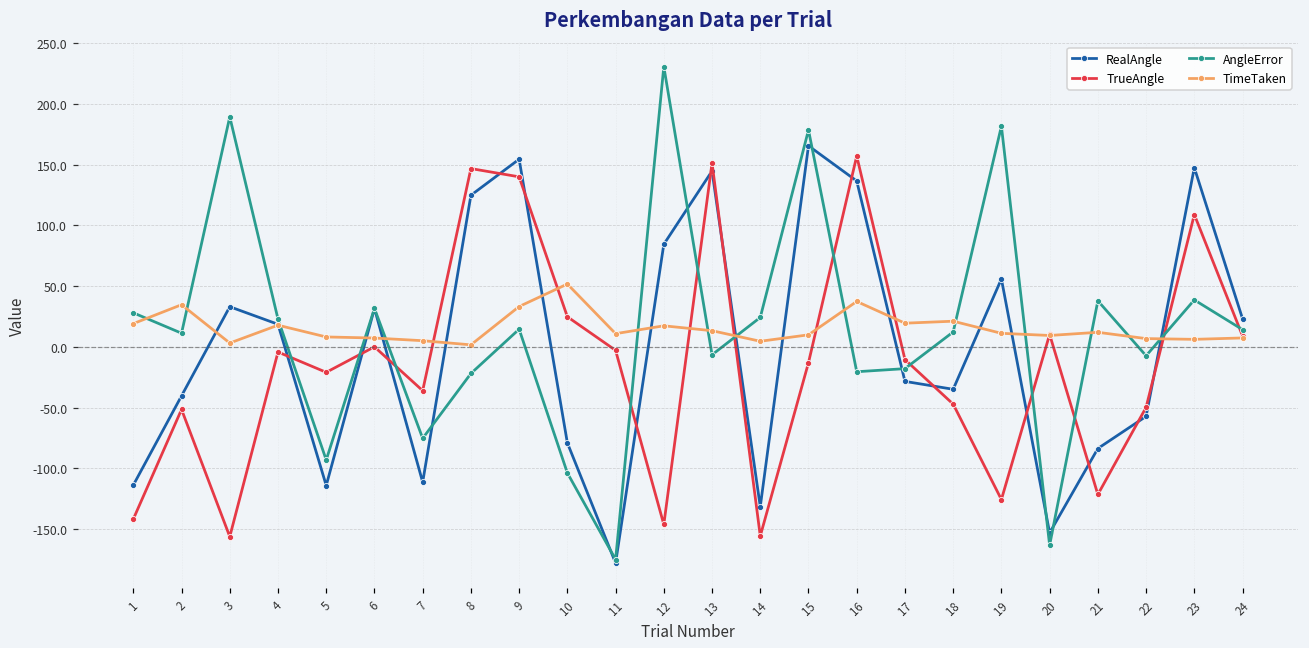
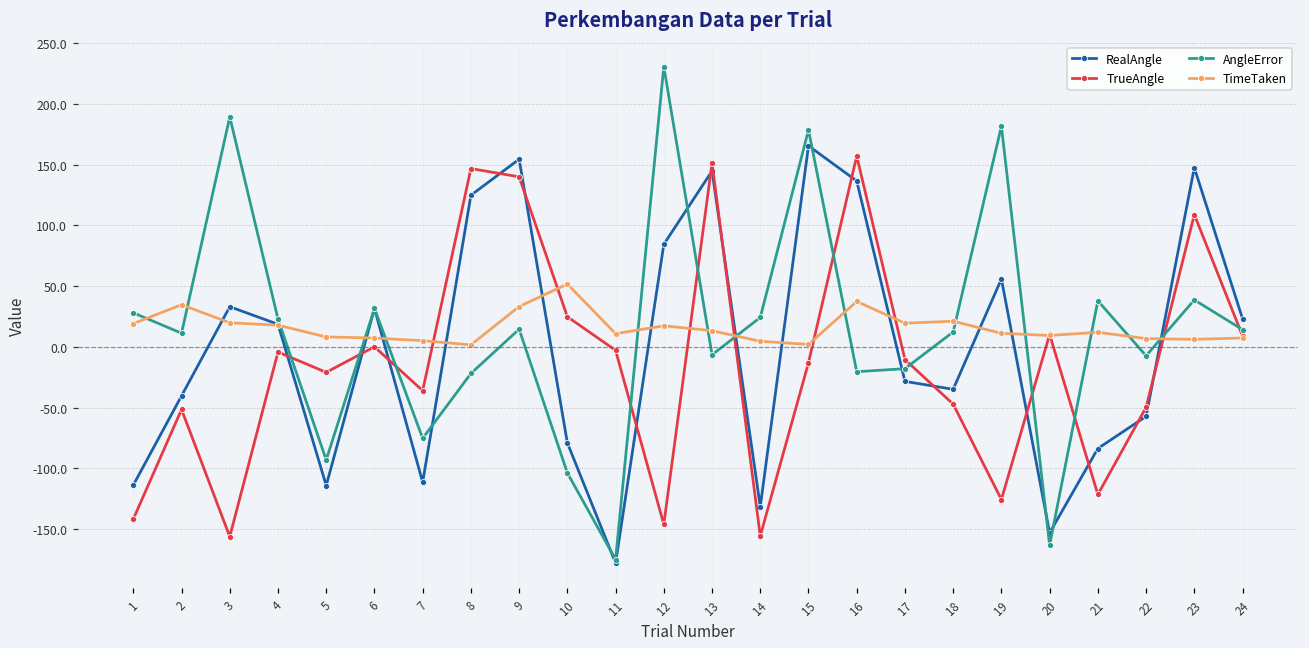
TimeTaken, 3: 3 -> 20
TimeTaken, 15: 10 -> 2
